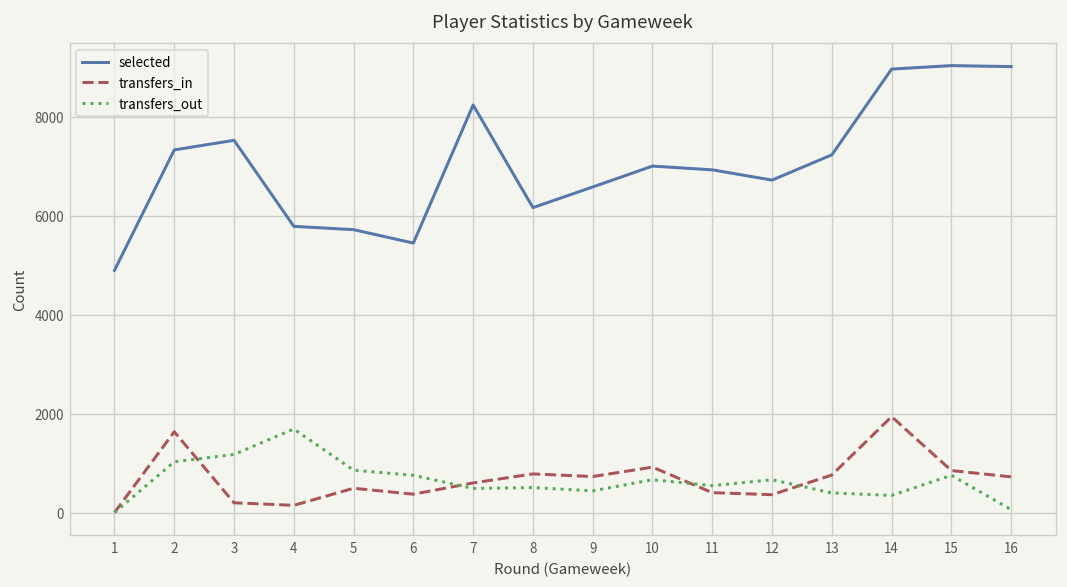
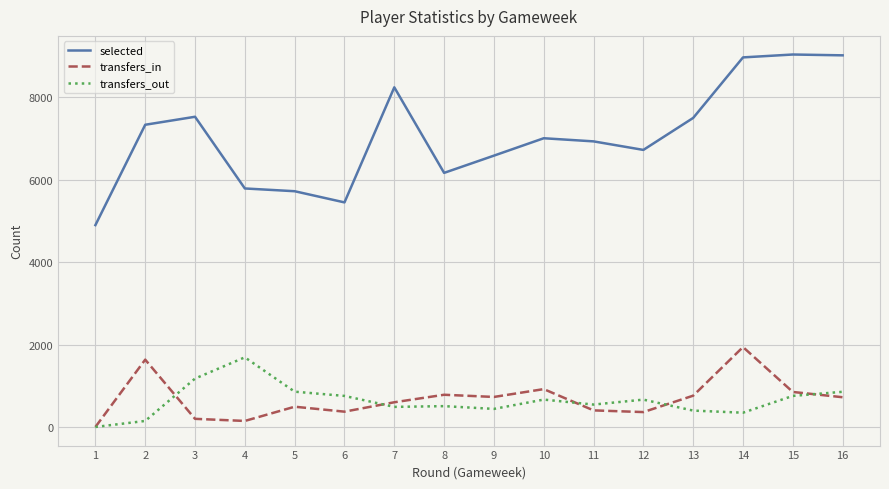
transfers_out, 2: 1000 -> 100
selected, 13: 7200 -> 7500
transfers_out, 16: 100 -> 900
